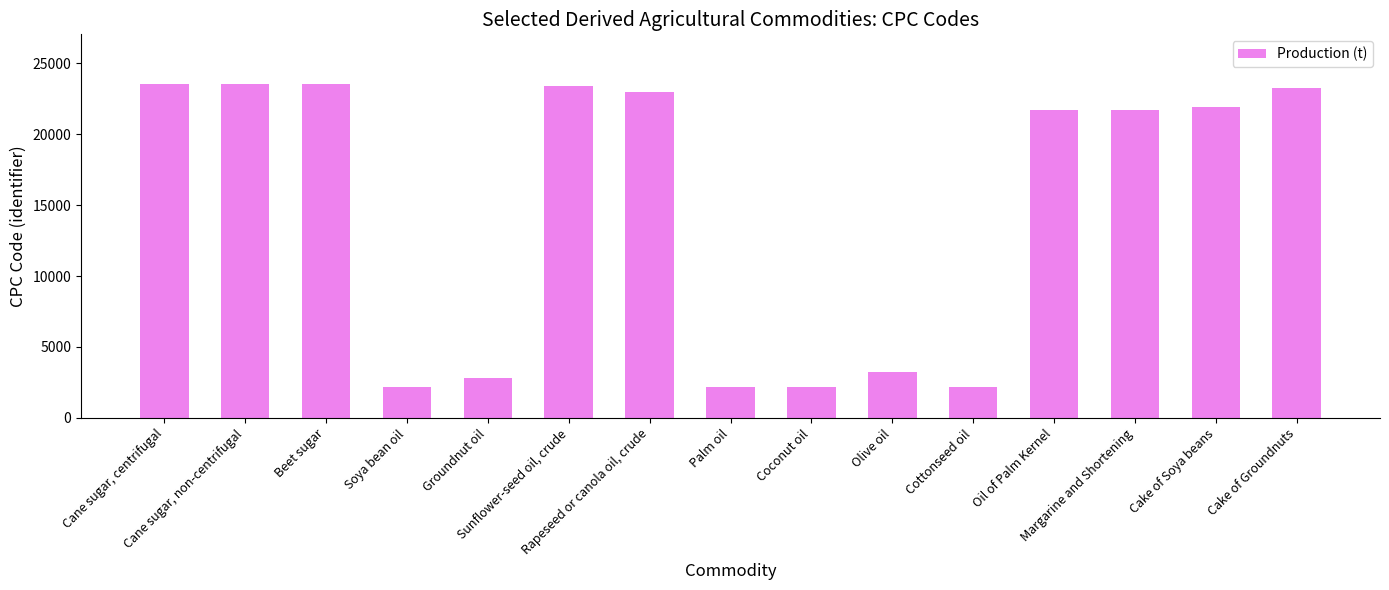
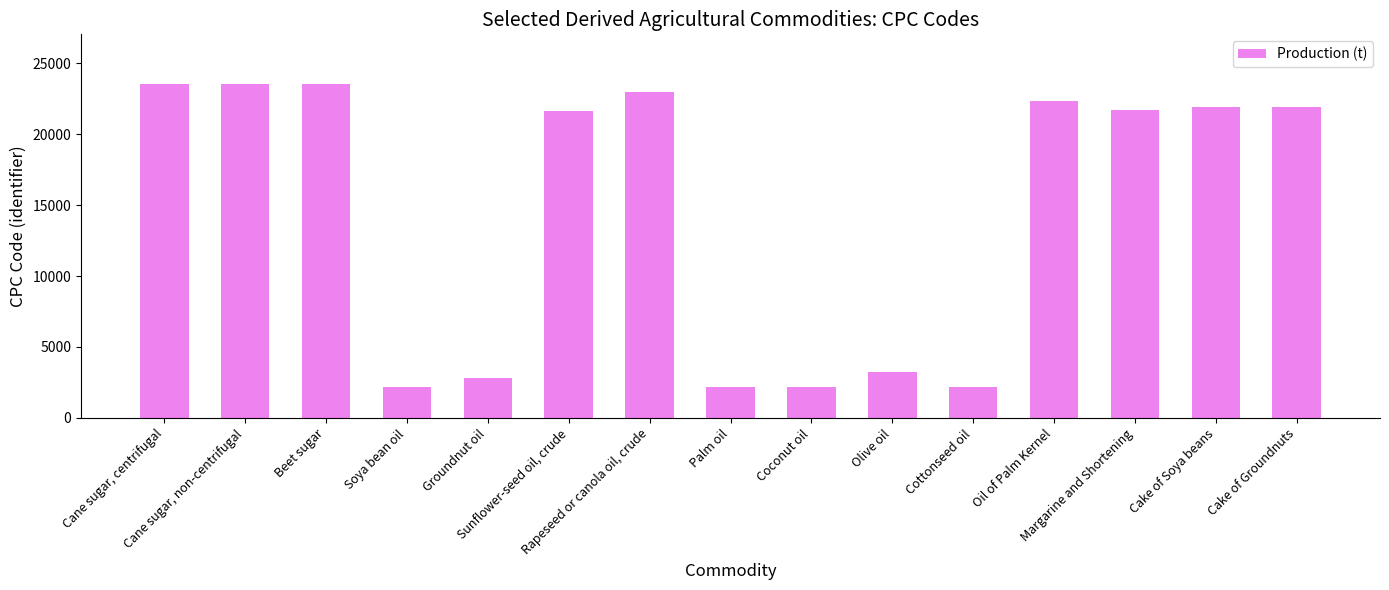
Sunflower-seed oil, crude: 23400 -> 21600
Oil of Palm Kernel: 21700 -> 22400
Cake of Groundnuts: 23300 -> 21900
